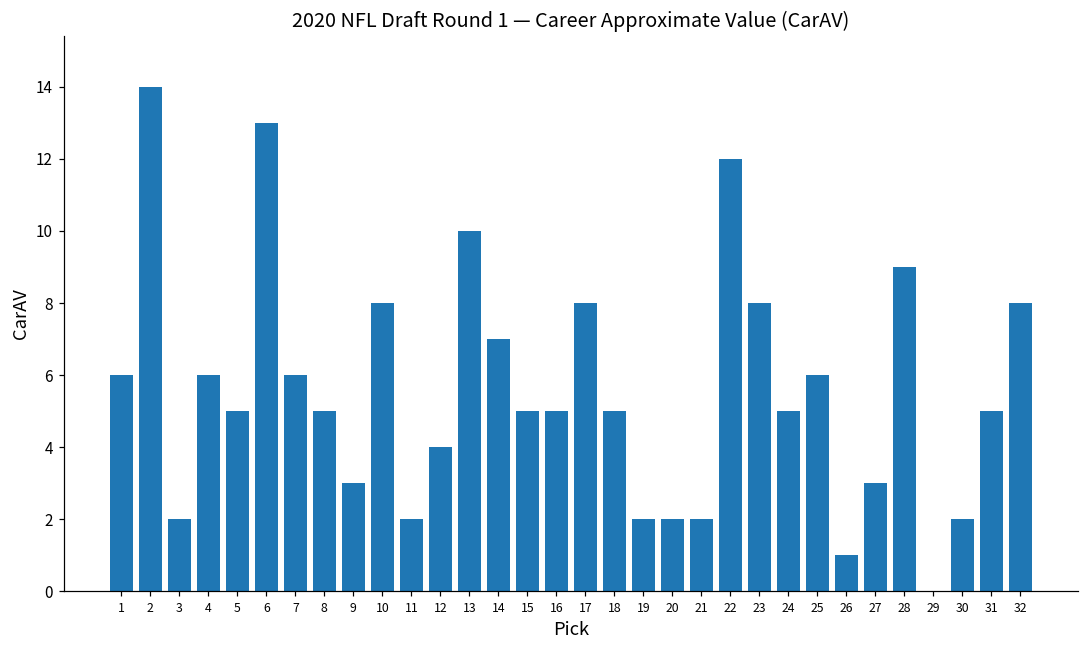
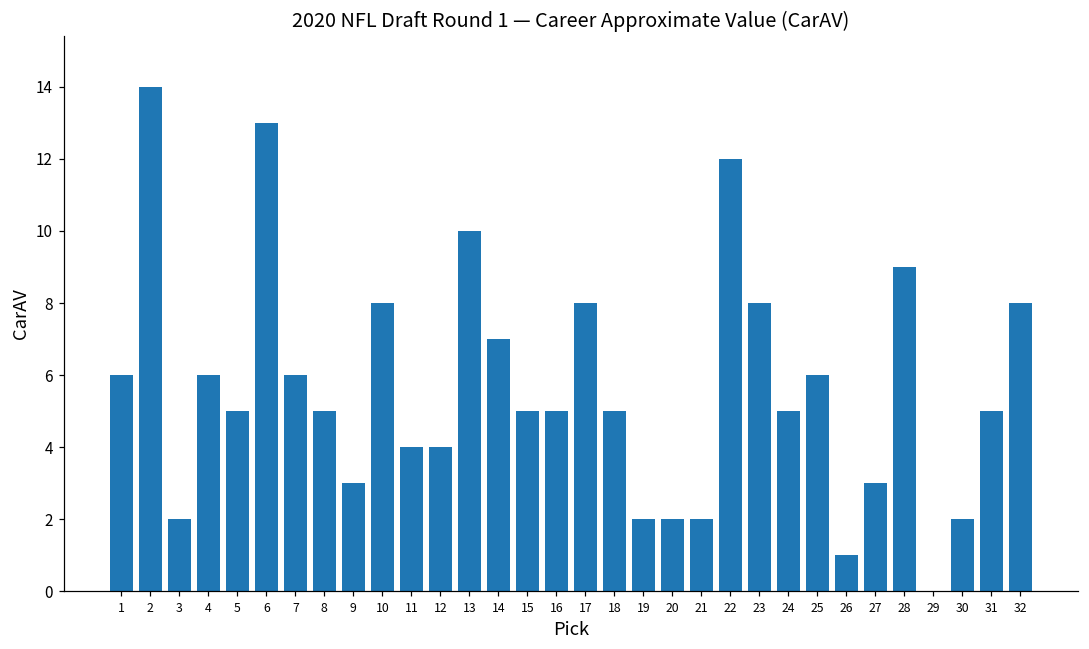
11: 2 -> 4
